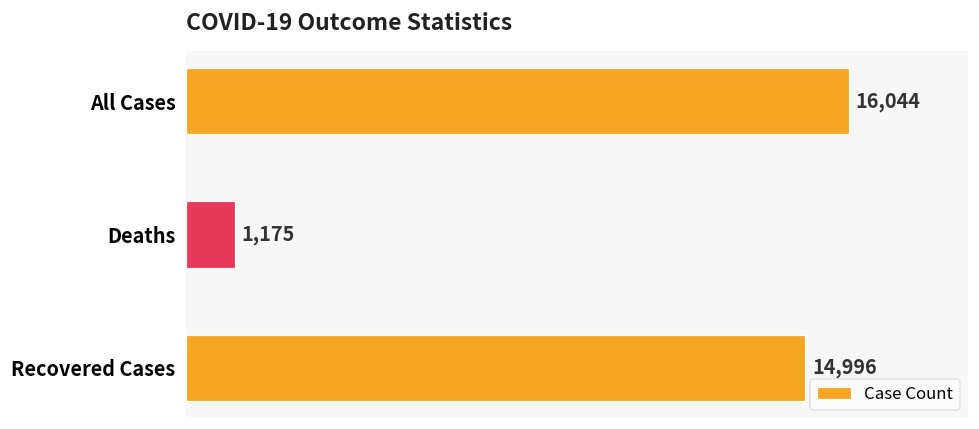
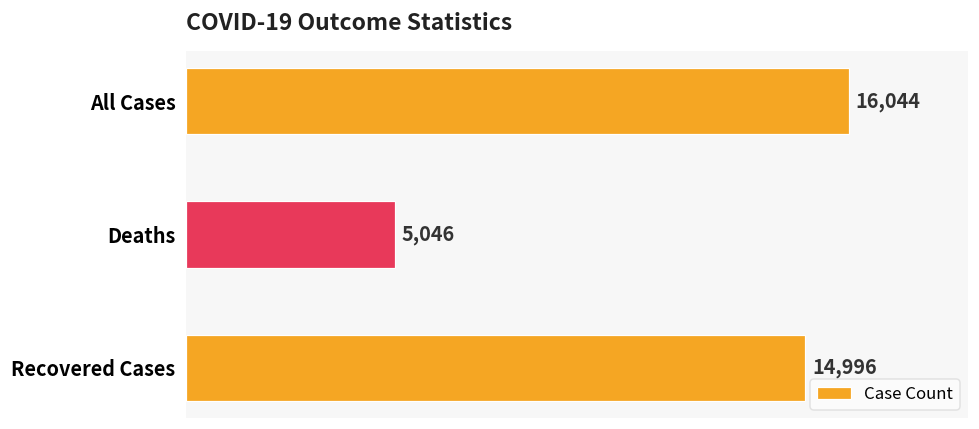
Deaths: 1,175 -> 5,046
